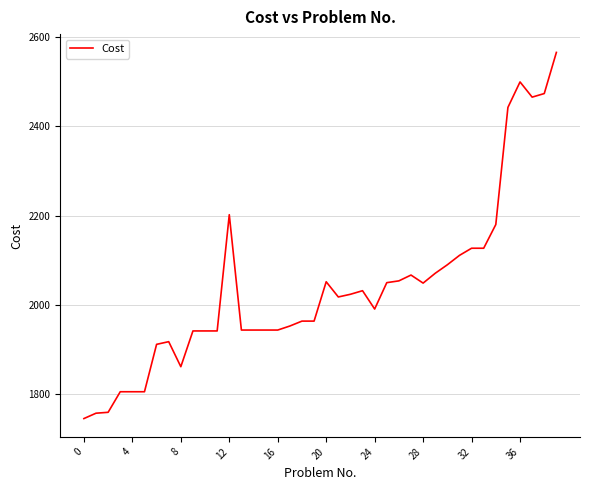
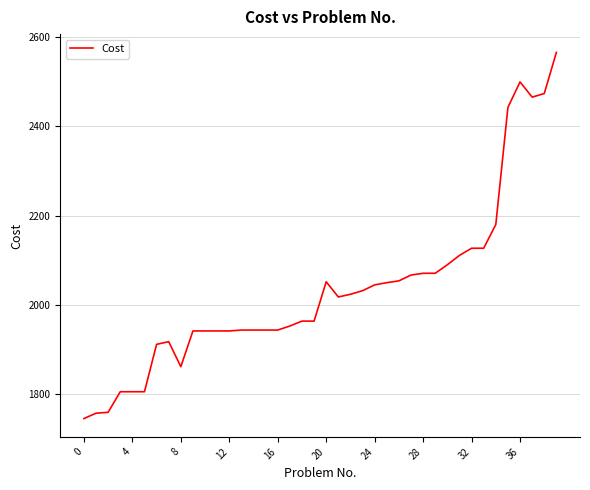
12: 2200 -> 1940
24: 1990 -> 2050
28: 2050 -> 2070
